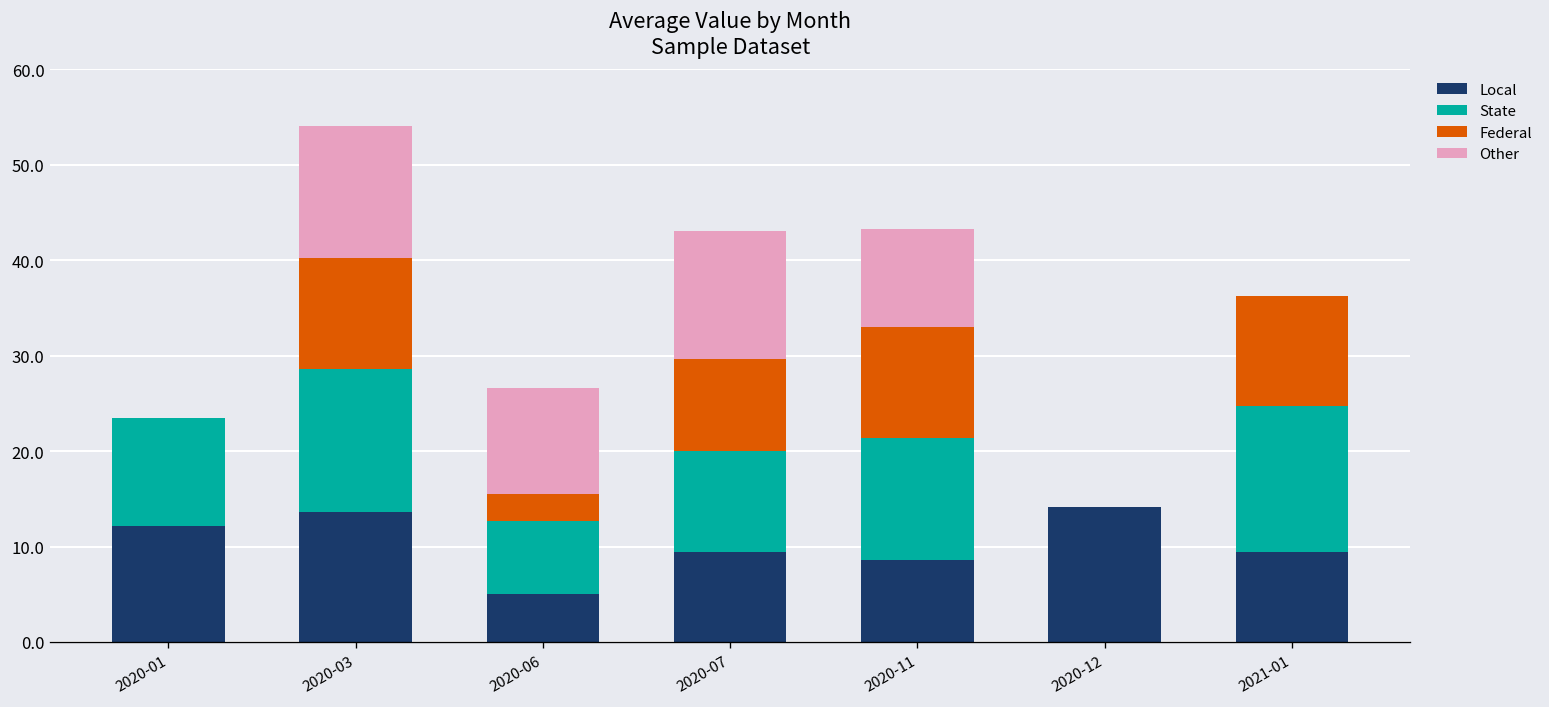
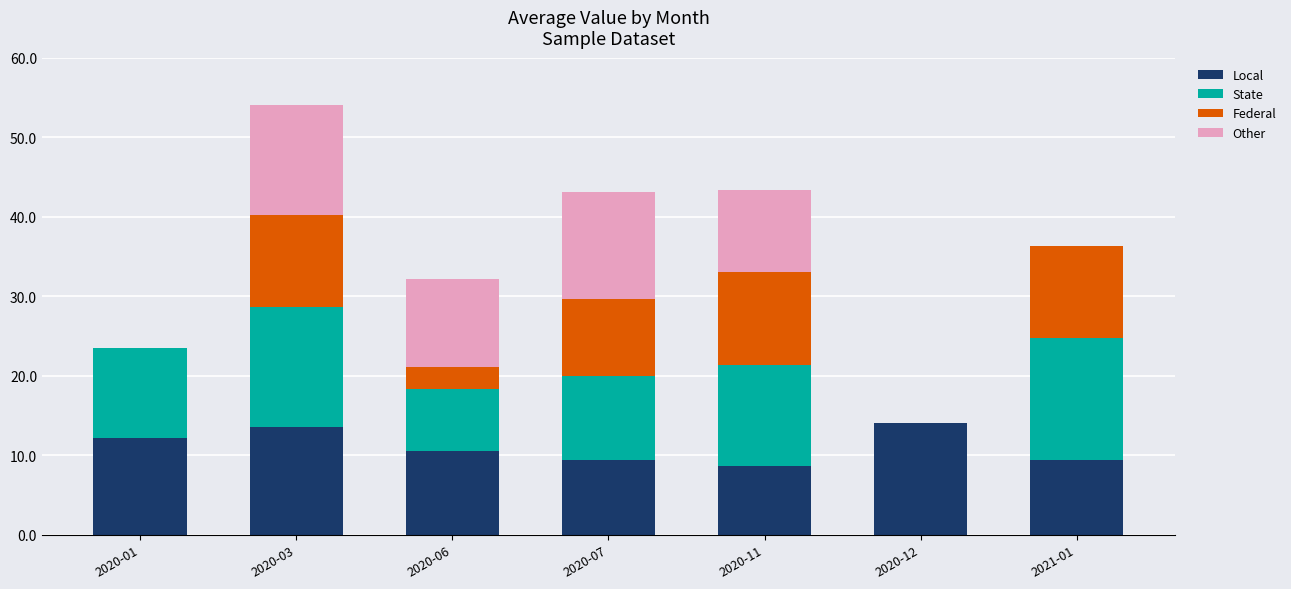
Local, 2020-06: 5 -> 11
